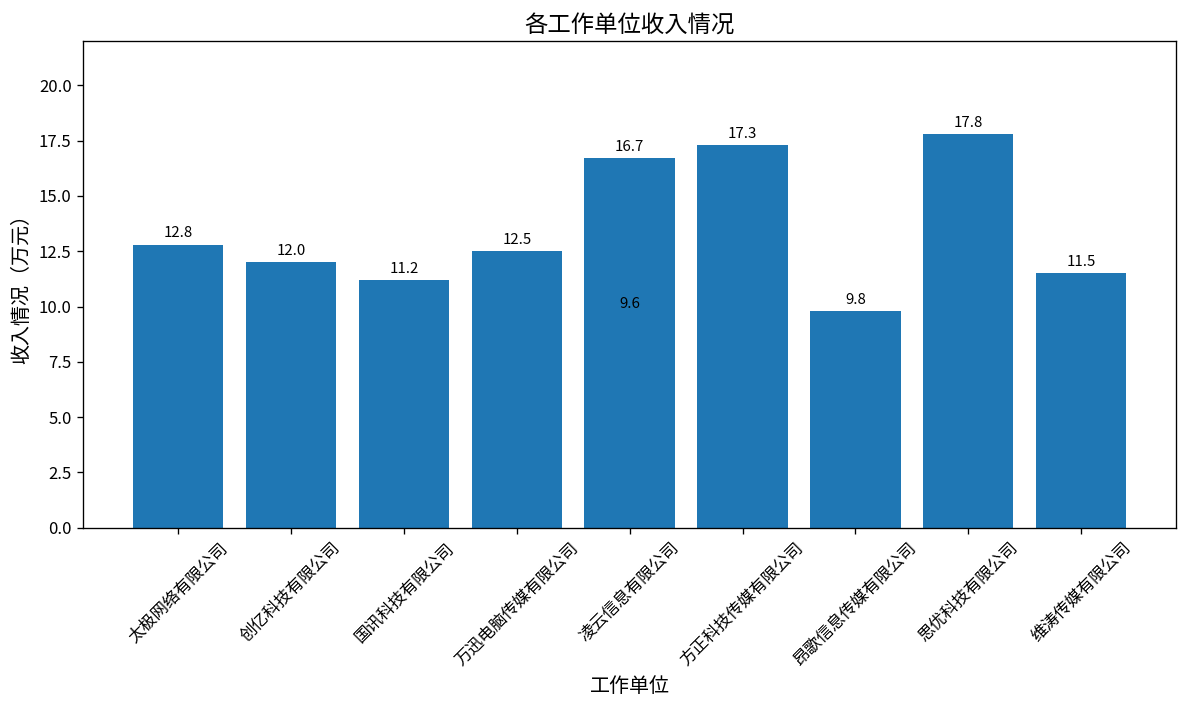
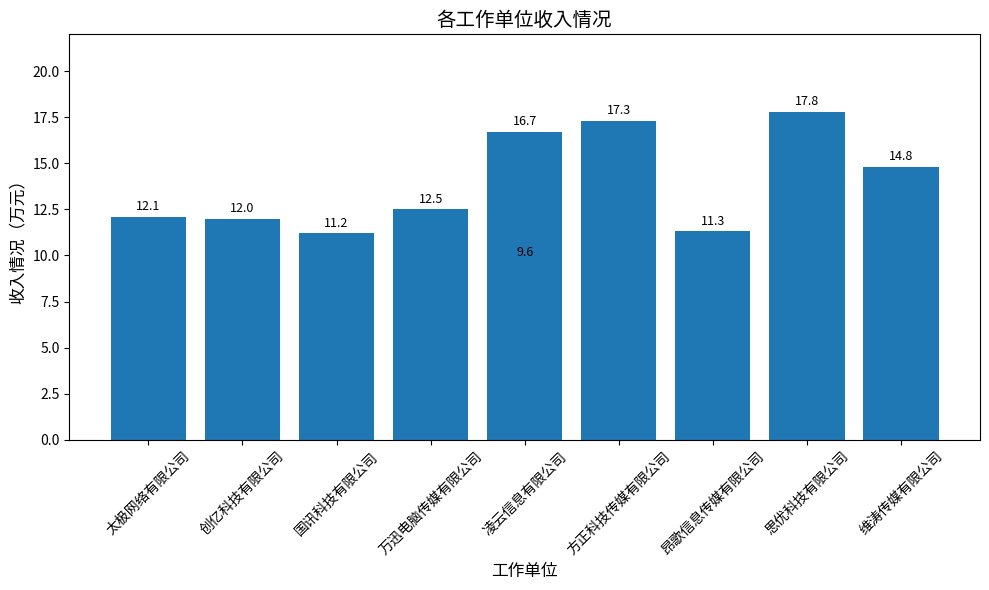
太极网络有限公司: 12.8 -> 12.1
昂歌信息传媒有限公司: 9.8 -> 11.3
维涛传媒有限公司: 11.5 -> 14.8
